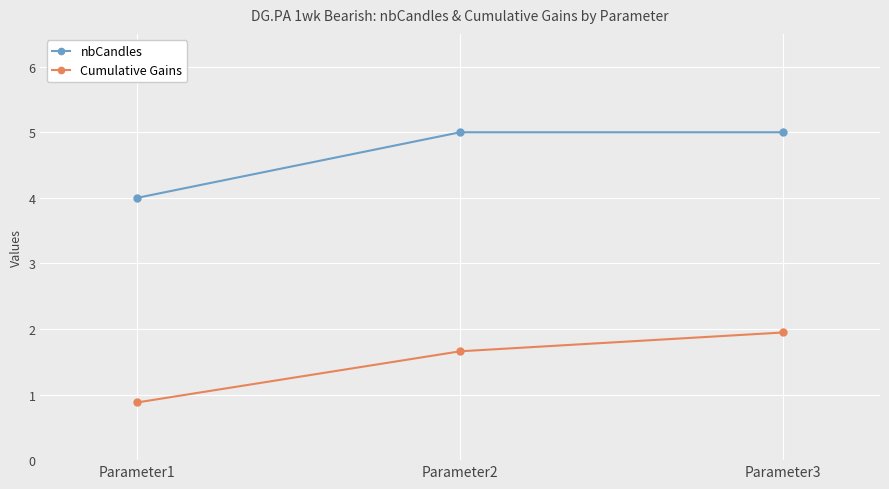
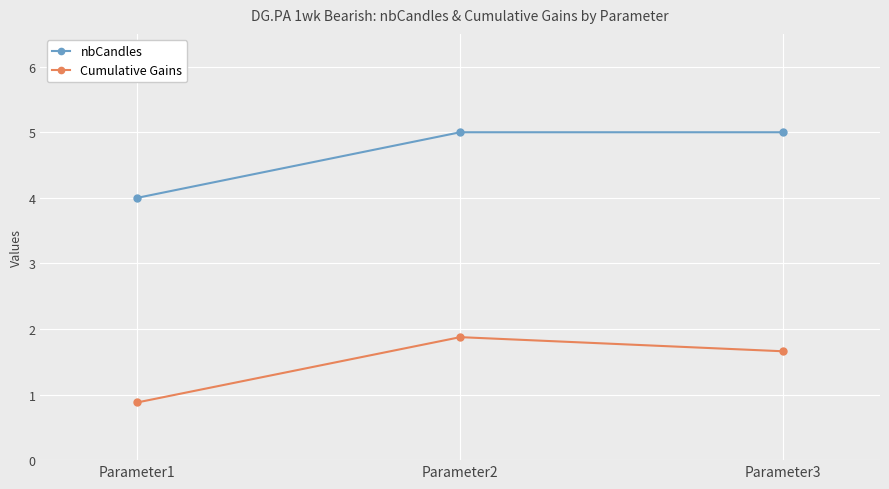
Cumulative Gains, Parameter2: 1.7 -> 1.9
Cumulative Gains, Parameter3: 1.9 -> 1.7
